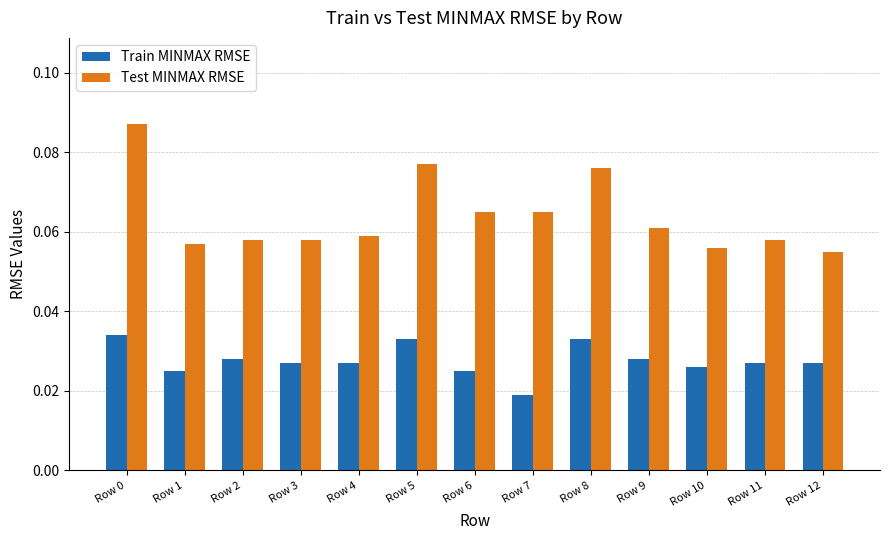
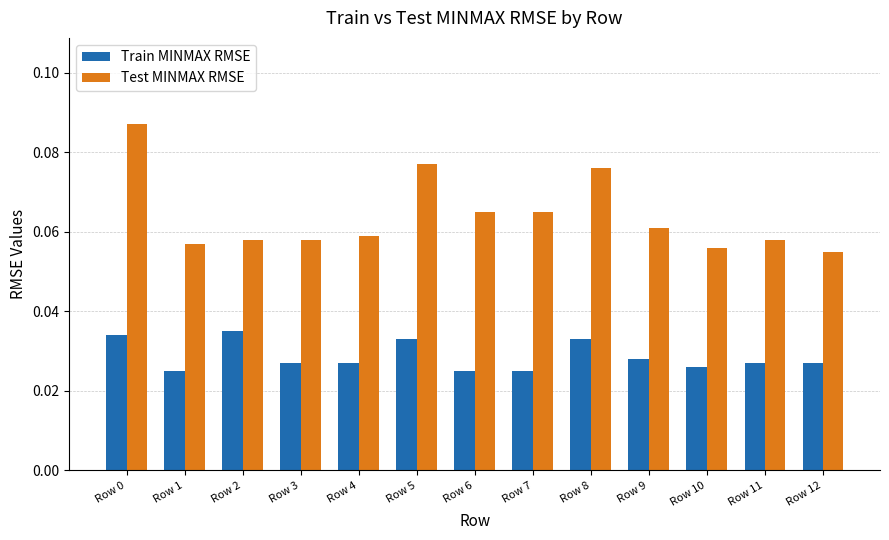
Train MINMAX RMSE, Row 2: 0.028 -> 0.035
Train MINMAX RMSE, Row 7: 0.019 -> 0.025
